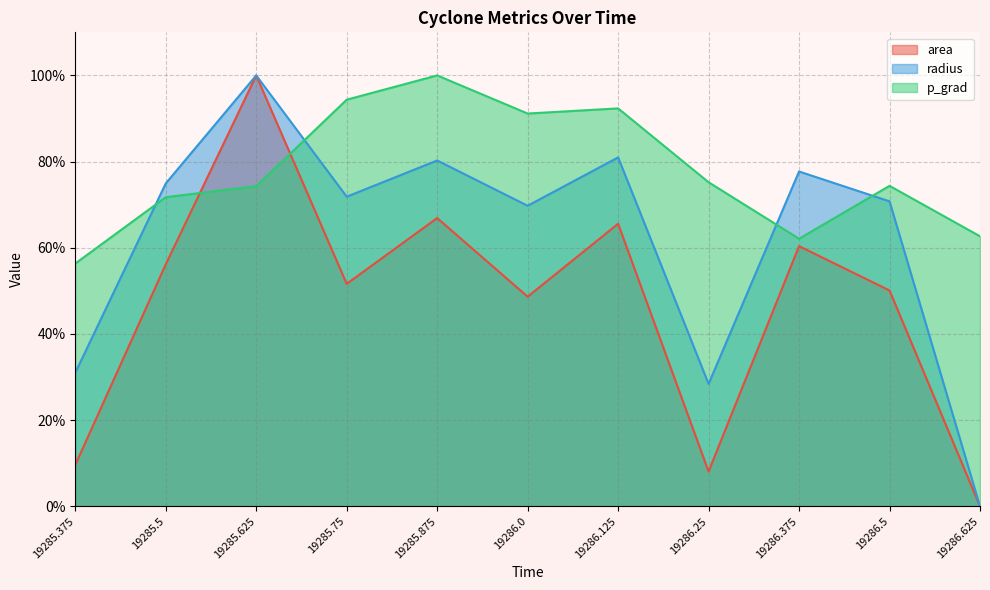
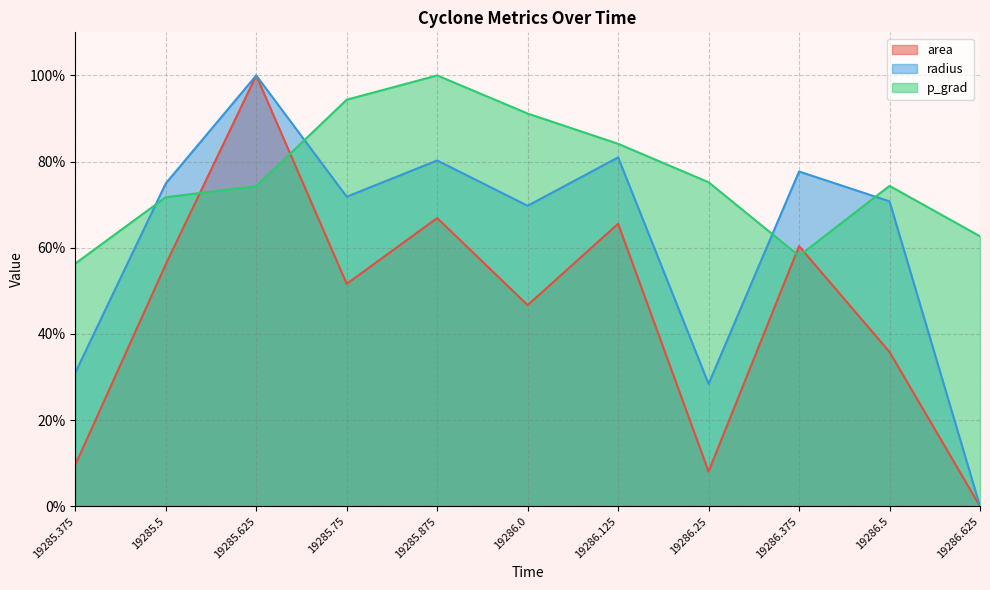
area, 19286.0: 49% -> 47%
p_grad, 19286.125: 92% -> 84%
p_grad, 19286.375: 62% -> 58%
area, 19286.5: 50% -> 36%
